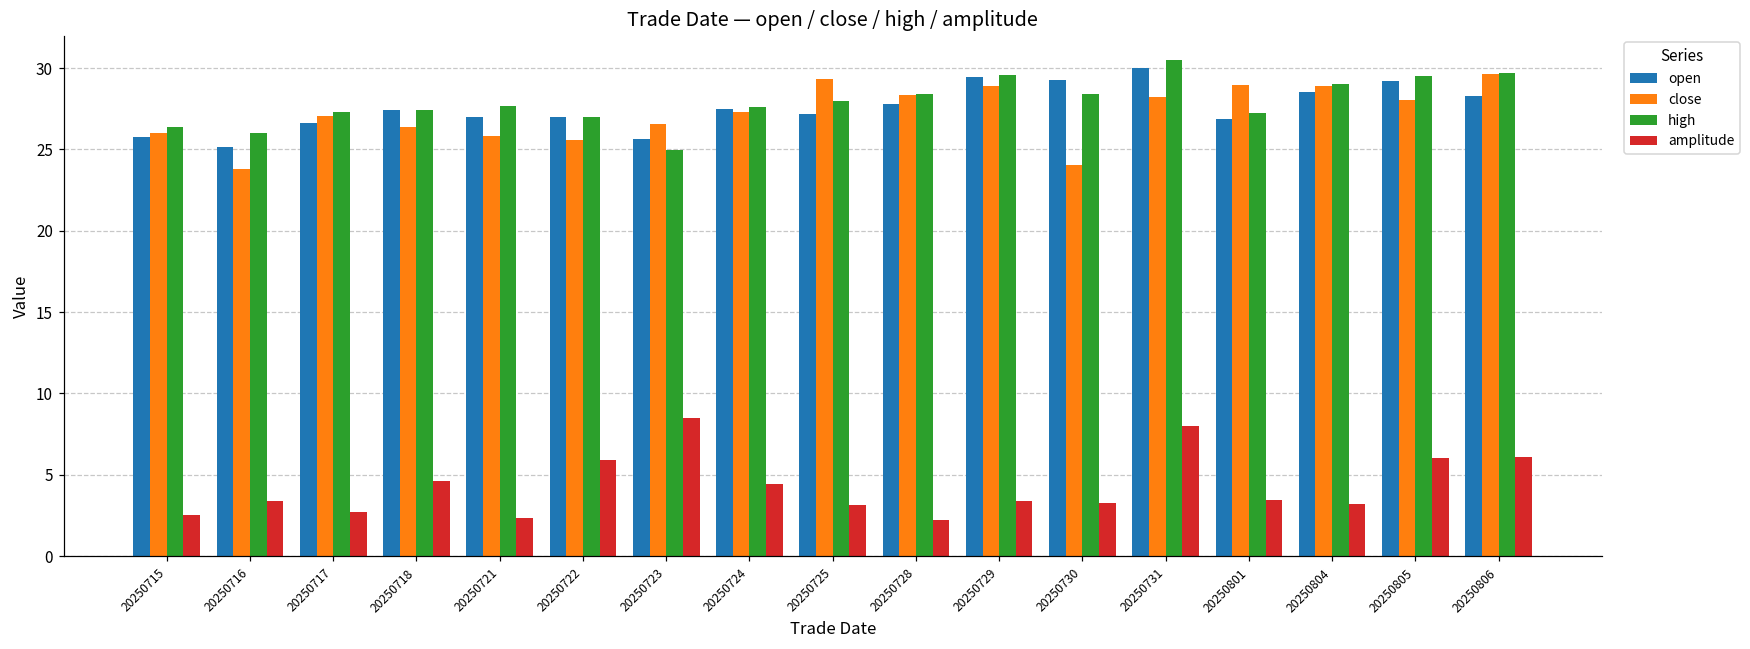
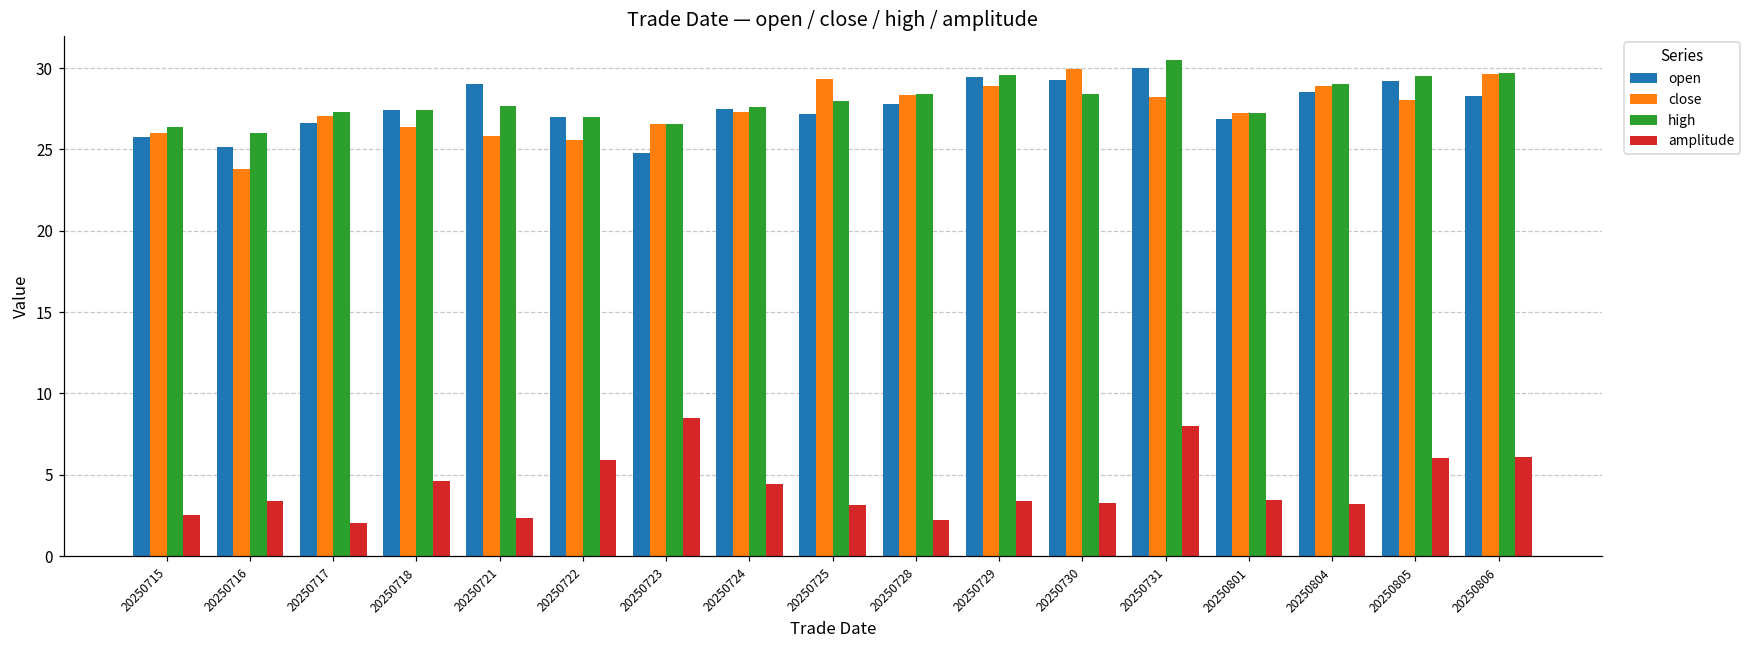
amplitude, 20250717: 2.7 -> 2.1
open, 20250721: 27.0 -> 29.0
open, 20250723: 25.7 -> 24.8
high, 20250723: 25.0 -> 26.6
close, 20250730: 24.0 -> 30.0
close, 20250801: 29.0 -> 27.2
